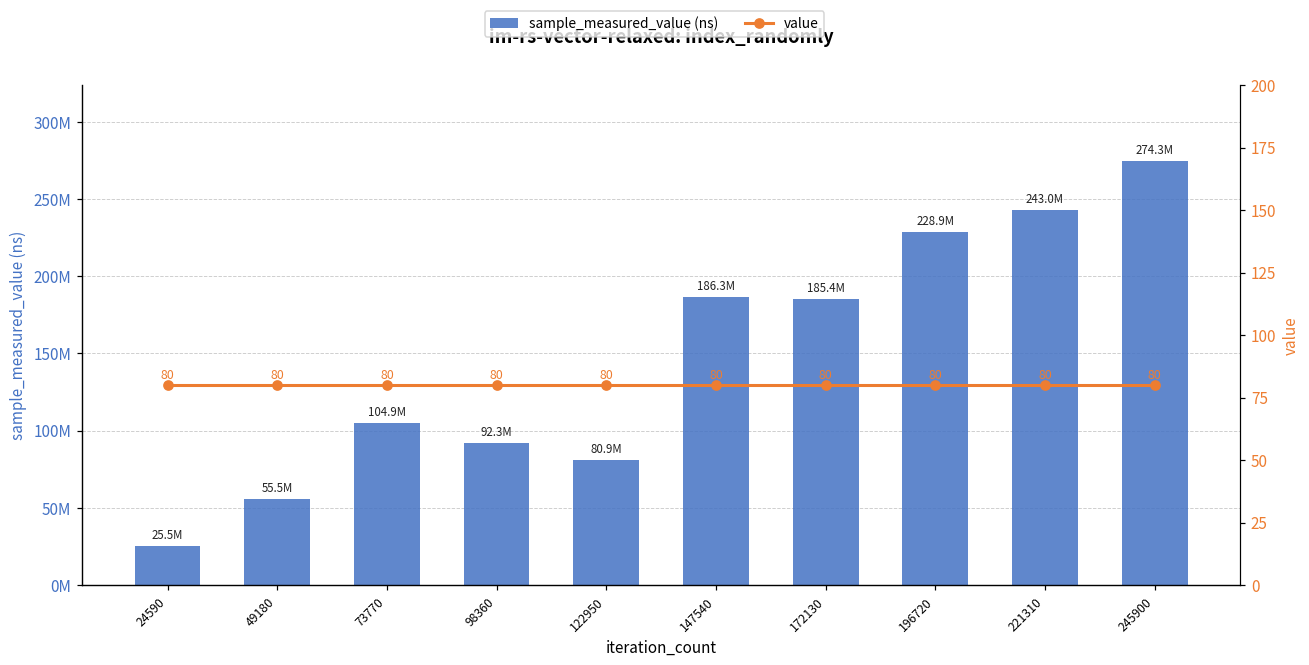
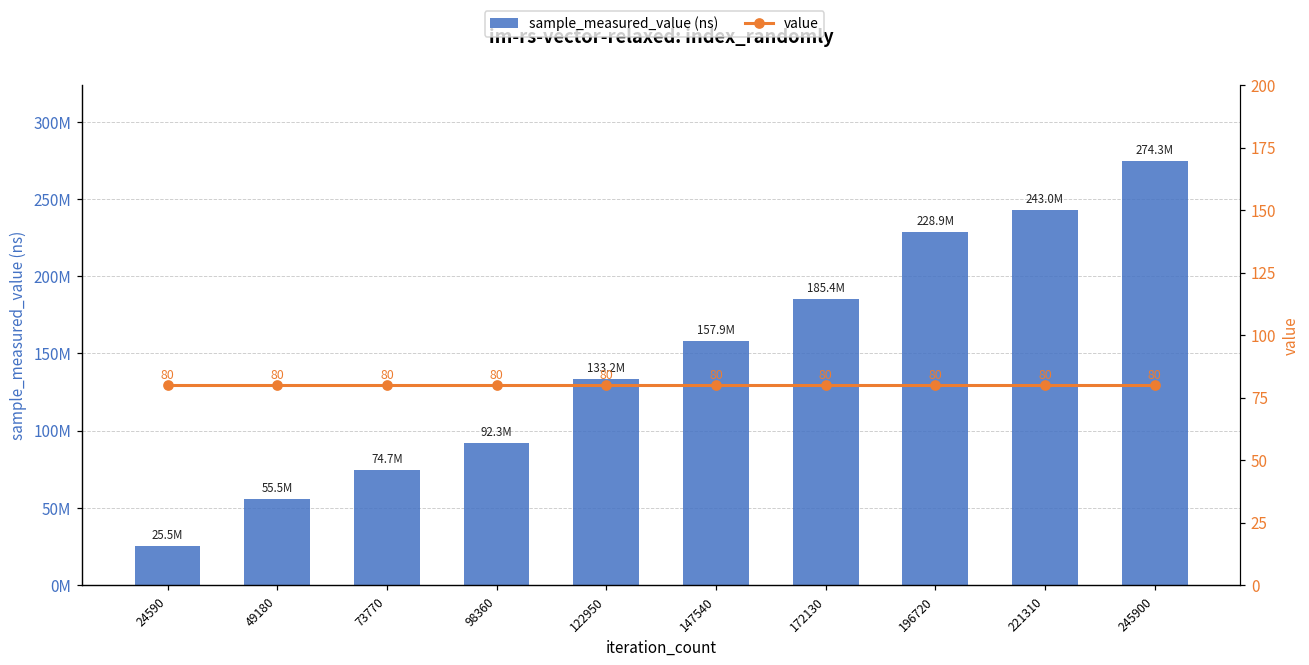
sample_measured_value (ns), 73770: 104.9M -> 74.7M
sample_measured_value (ns), 122950: 80.9M -> 133.2M
sample_measured_value (ns), 147540: 186.3M -> 157.9M
